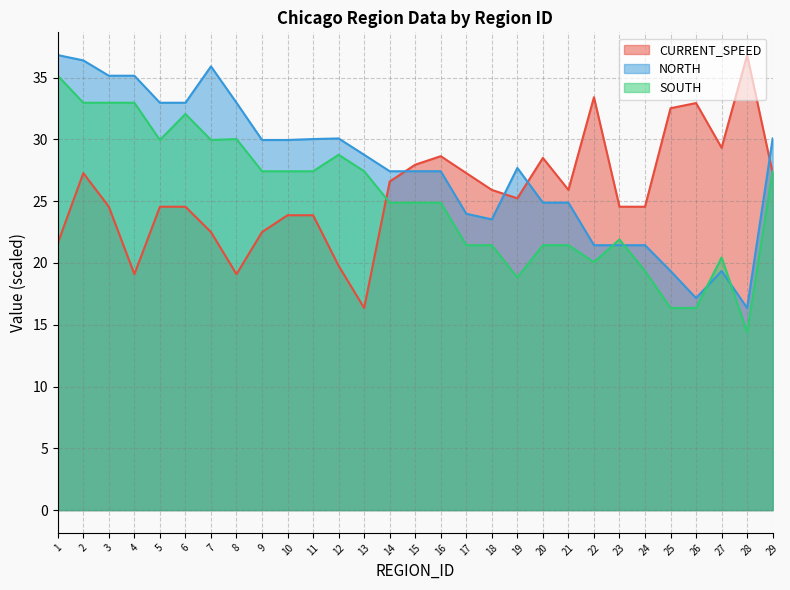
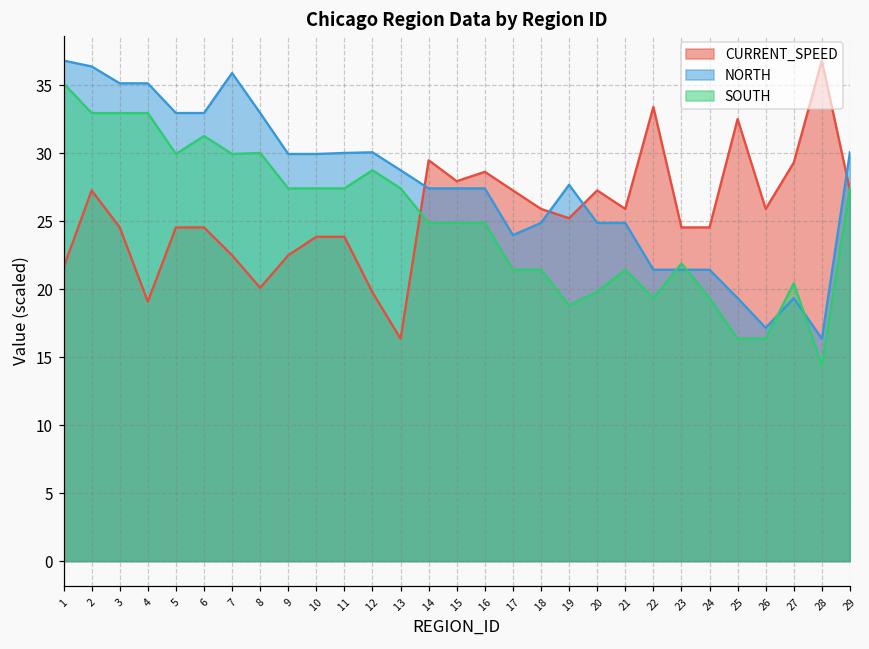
SOUTH, 6: 32.1 -> 31.3
CURRENT_SPEED, 8: 19.1 -> 20.1
CURRENT_SPEED, 14: 26.6 -> 29.5
NORTH, 18: 23.5 -> 24.9
CURRENT_SPEED, 20: 28.5 -> 27.3
SOUTH, 20: 21.4 -> 19.8
SOUTH, 22: 20.1 -> 19.3
CURRENT_SPEED, 26: 32.9 -> 25.9
